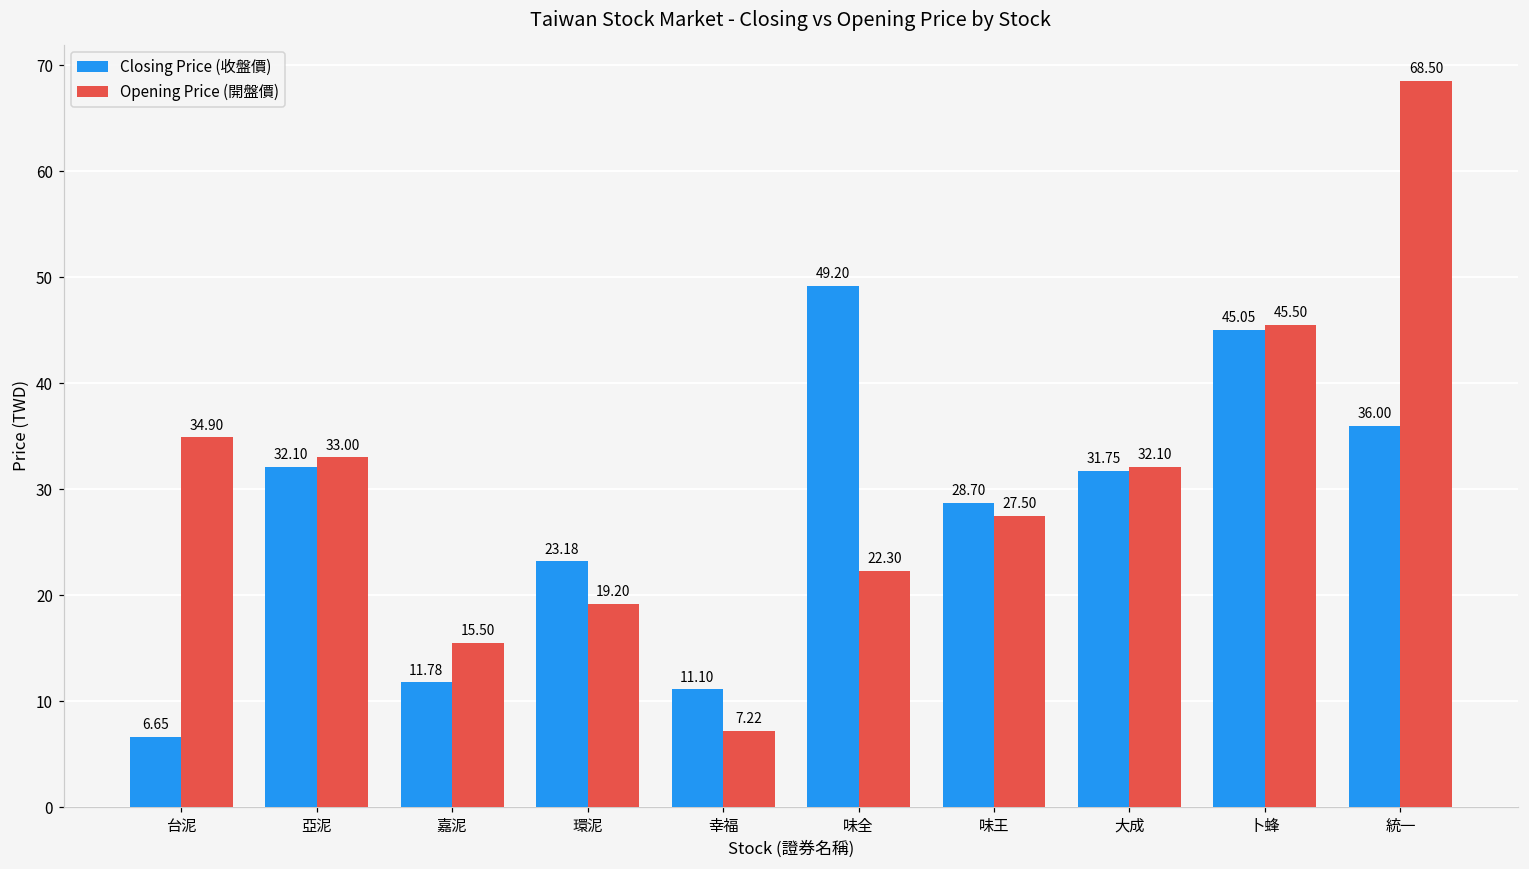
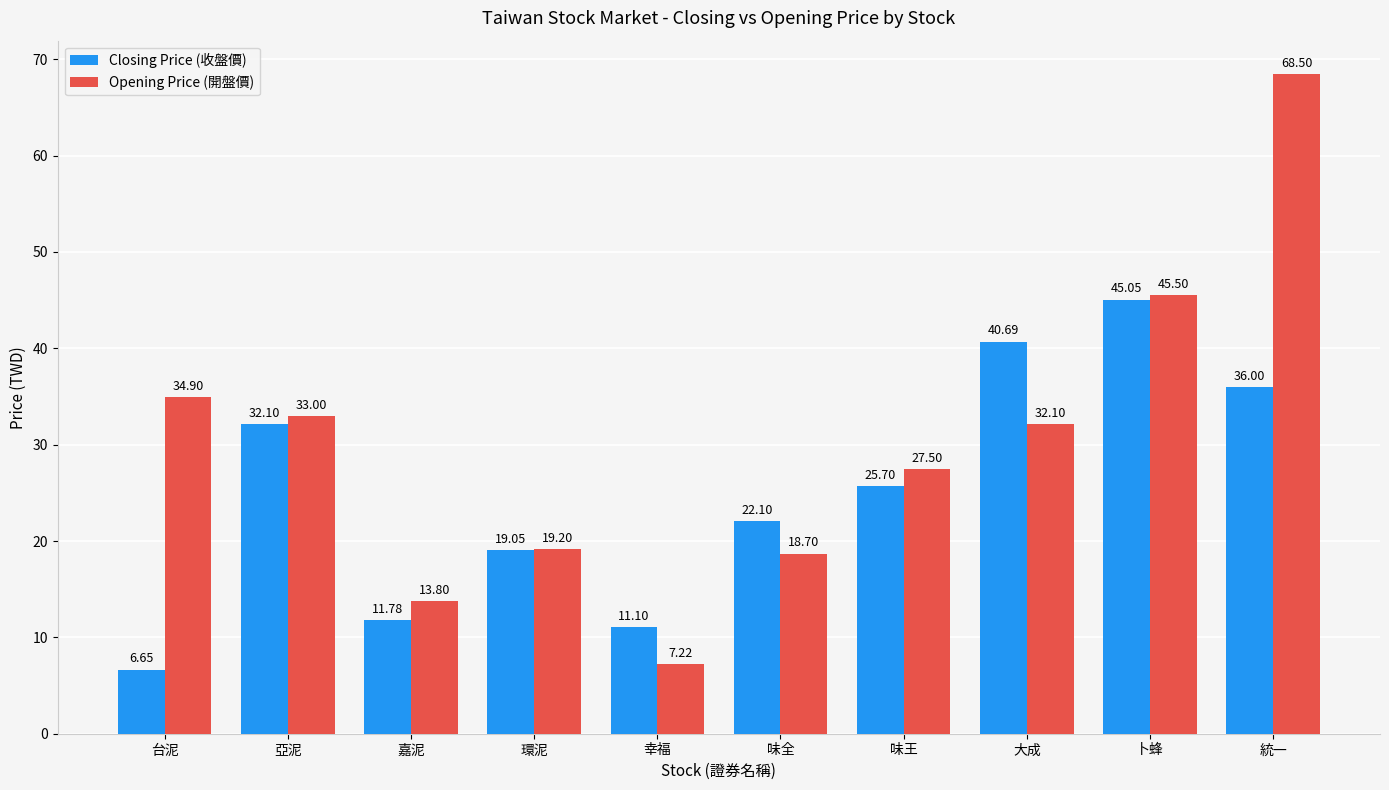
Opening Price (開盤價), 嘉泥: 15.50 -> 13.80
Closing Price (收盤價), 環泥: 23.18 -> 19.05
Closing Price (收盤價), 味全: 49.20 -> 22.10
Opening Price (開盤價), 味全: 22.30 -> 18.70
Closing Price (收盤價), 味王: 28.70 -> 25.70
Closing Price (收盤價), 大成: 31.75 -> 40.69
